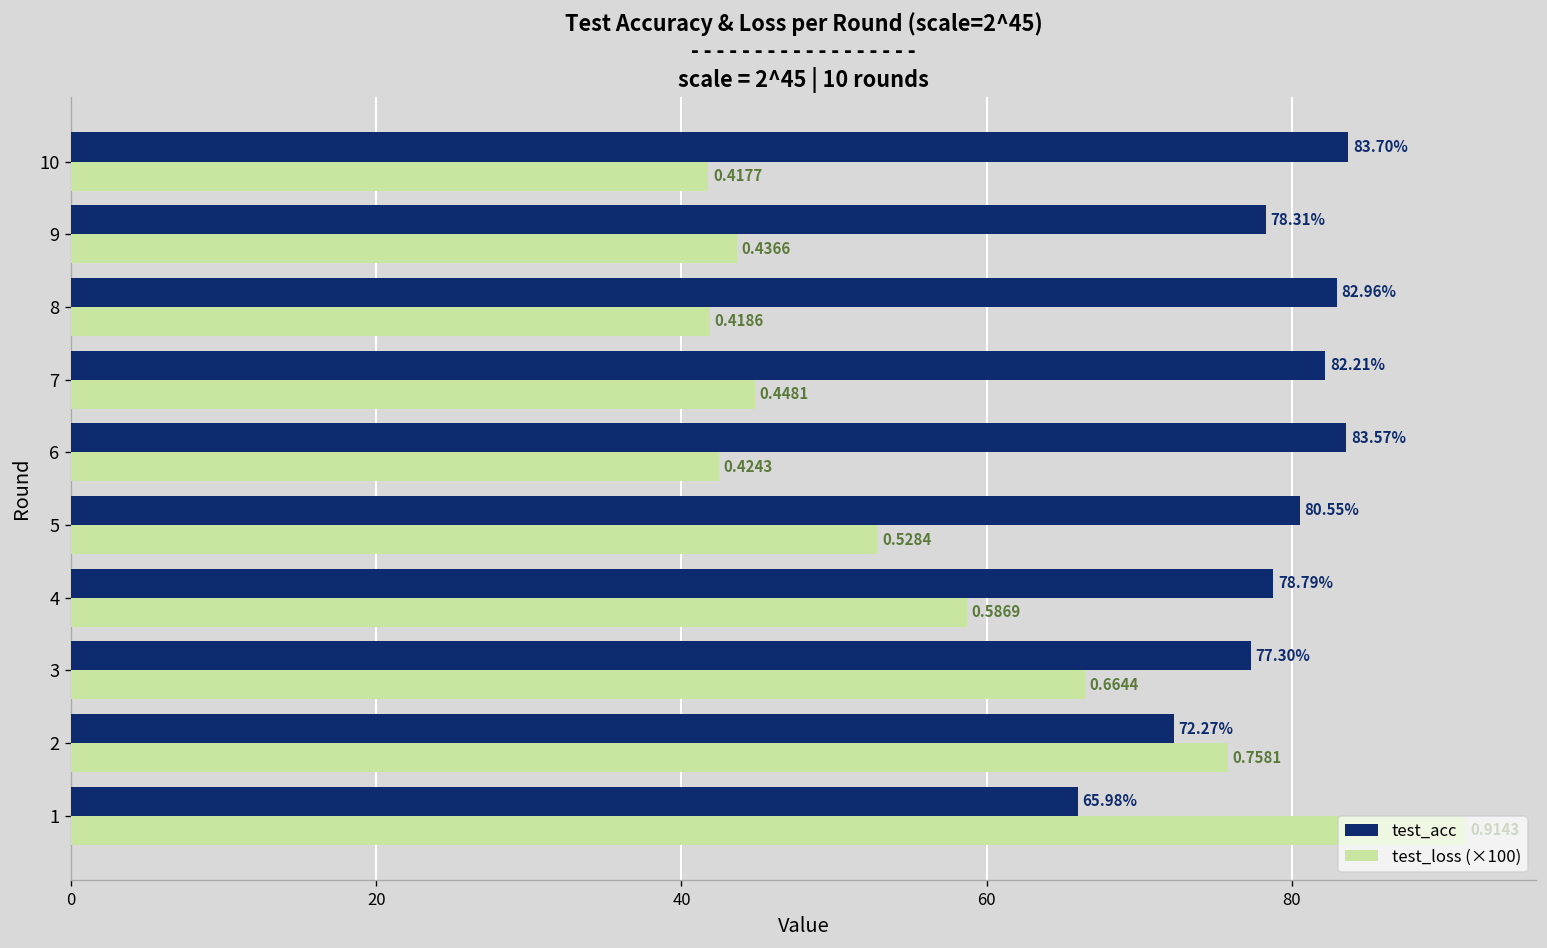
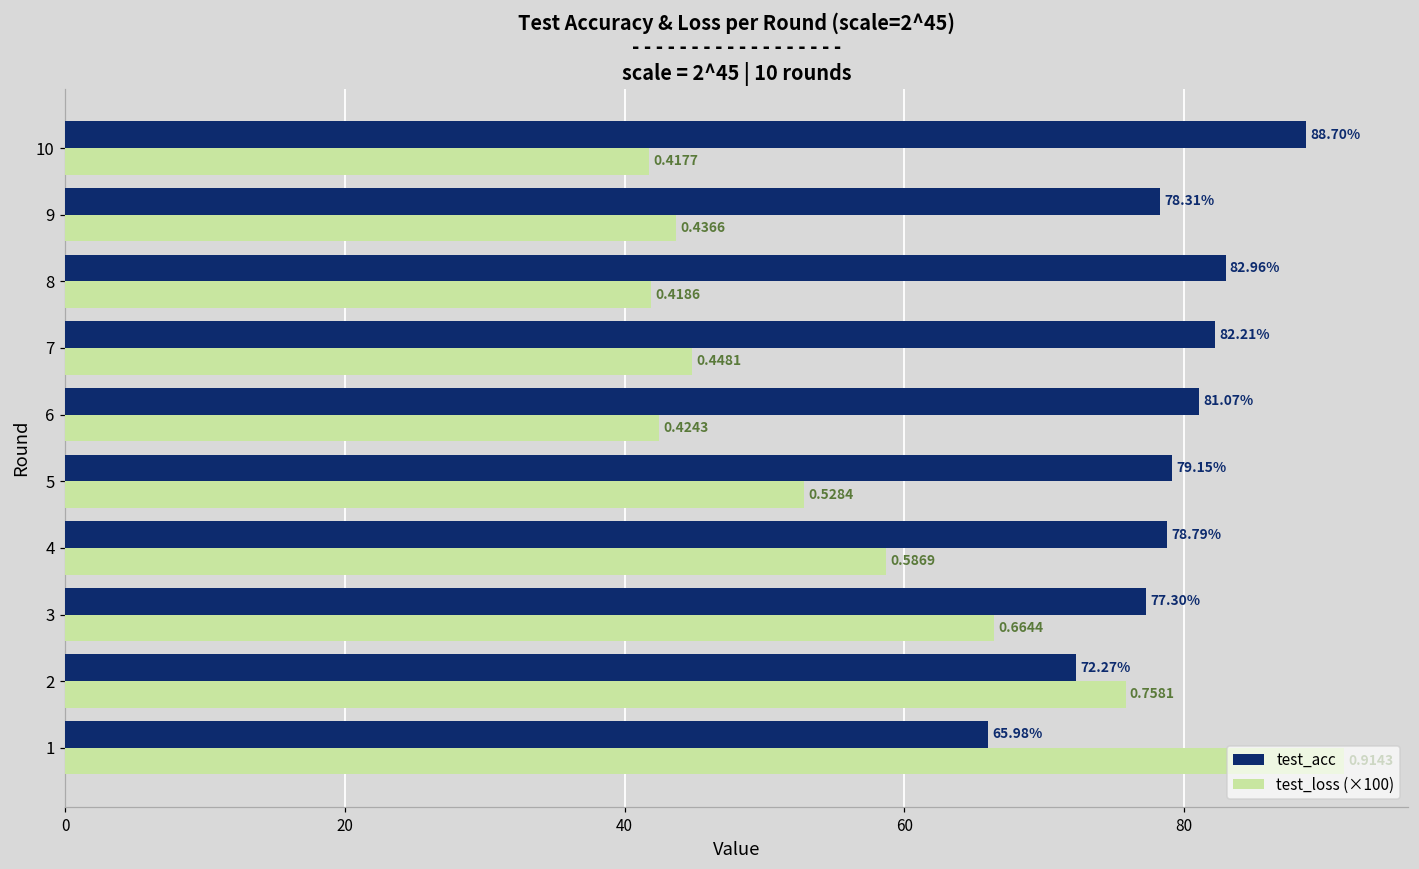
test_acc, 10: 83.70% -> 88.70%
test_acc, 6: 83.57% -> 81.07%
test_acc, 5: 80.55% -> 79.15%
